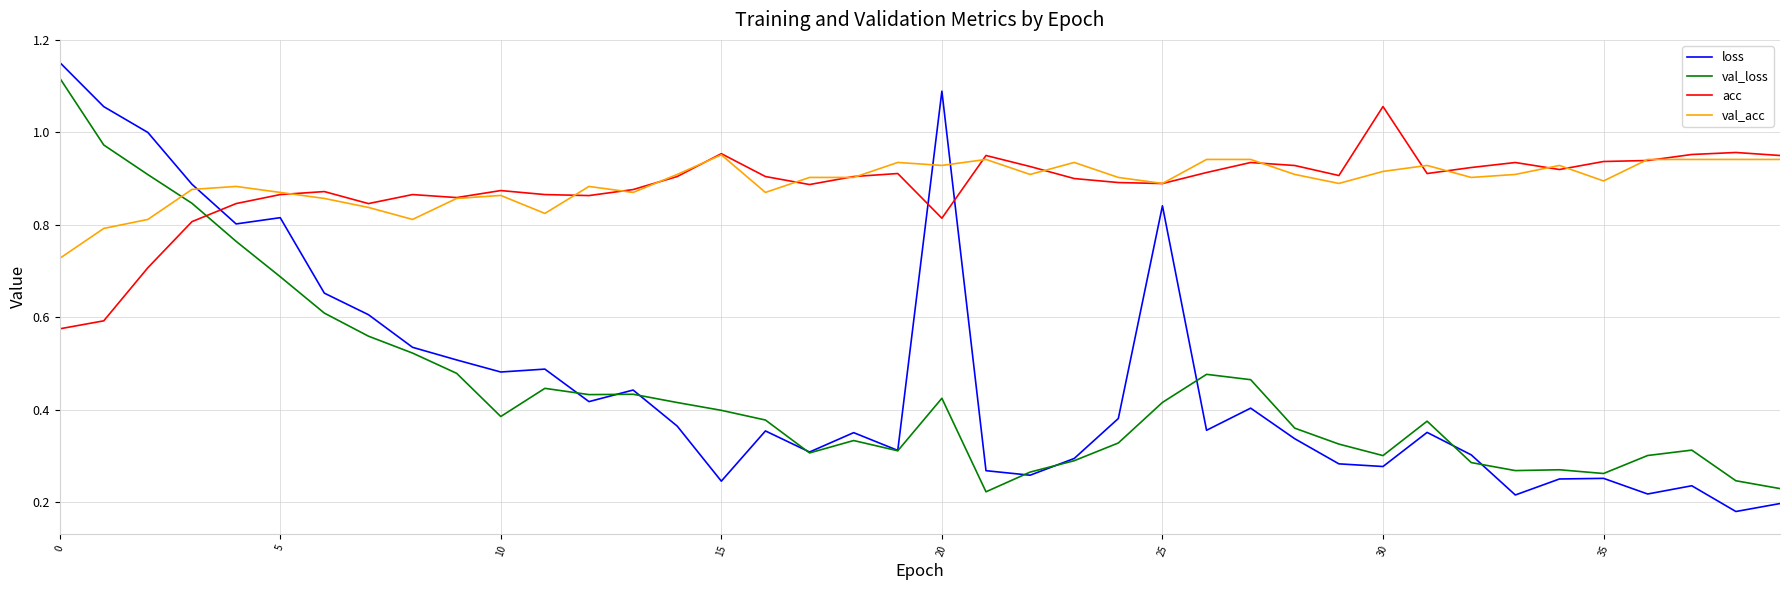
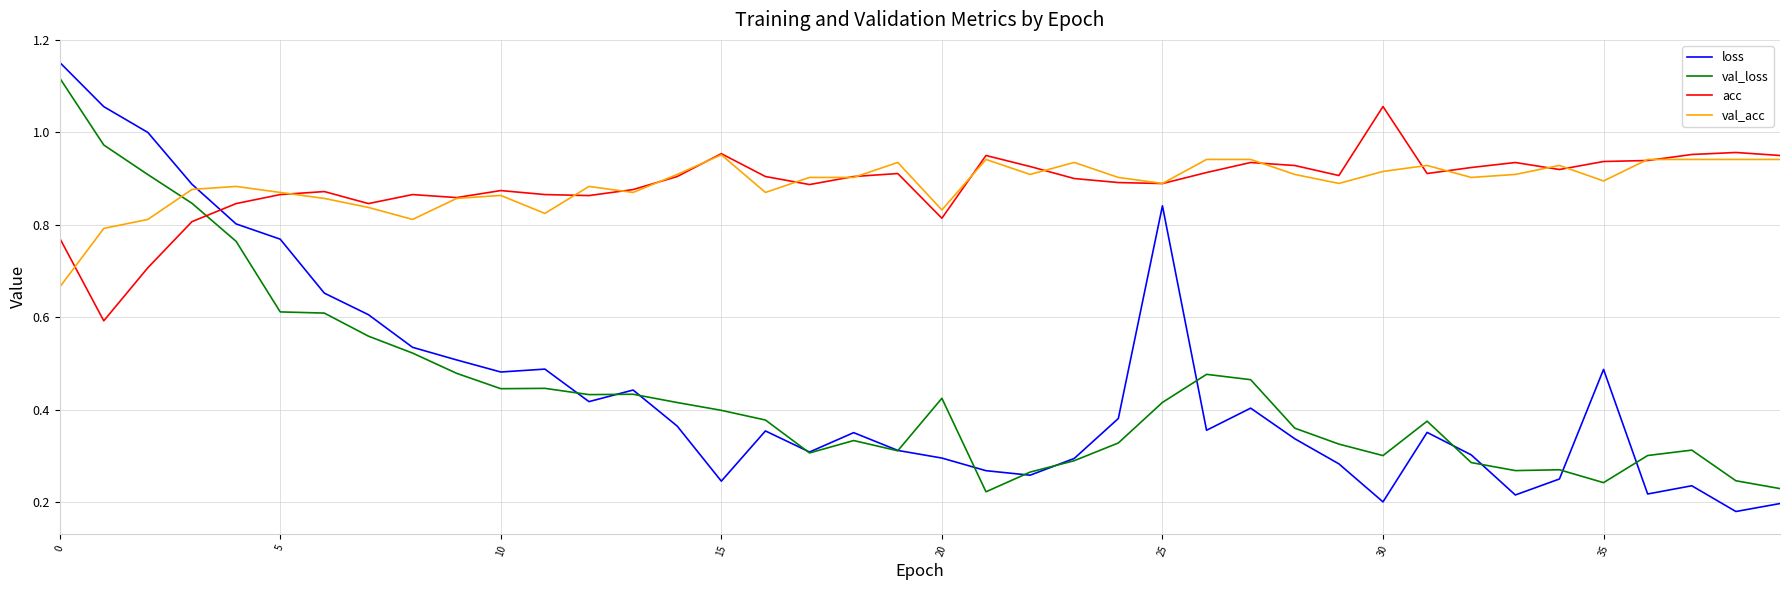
acc, 0: 0.57 -> 0.77
val_acc, 0: 0.73 -> 0.66
loss, 5: 0.82 -> 0.77
val_loss, 5: 0.69 -> 0.61
val_loss, 10: 0.39 -> 0.45
loss, 20: 1.09 -> 0.30
val_acc, 20: 0.93 -> 0.83
loss, 30: 0.28 -> 0.20
loss, 35: 0.25 -> 0.49
val_loss, 35: 0.26 -> 0.24
